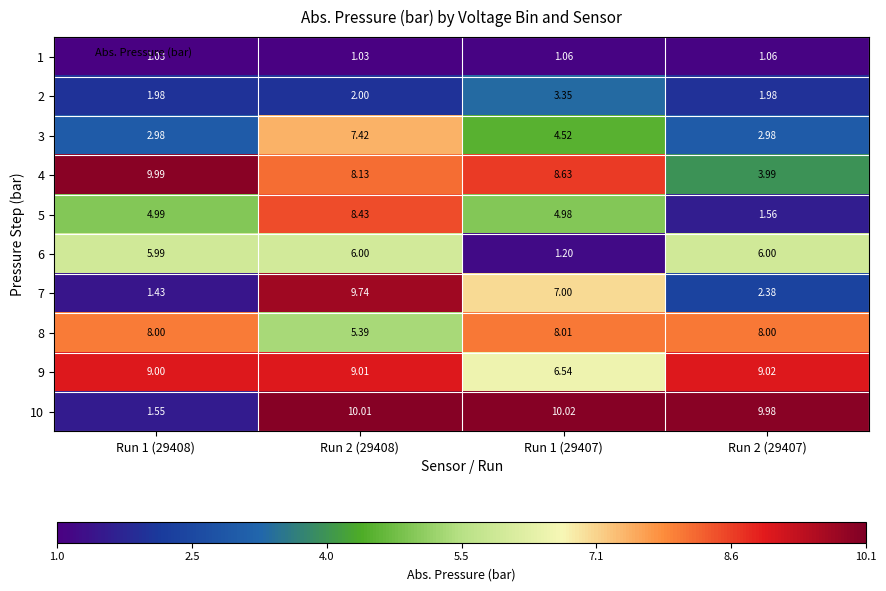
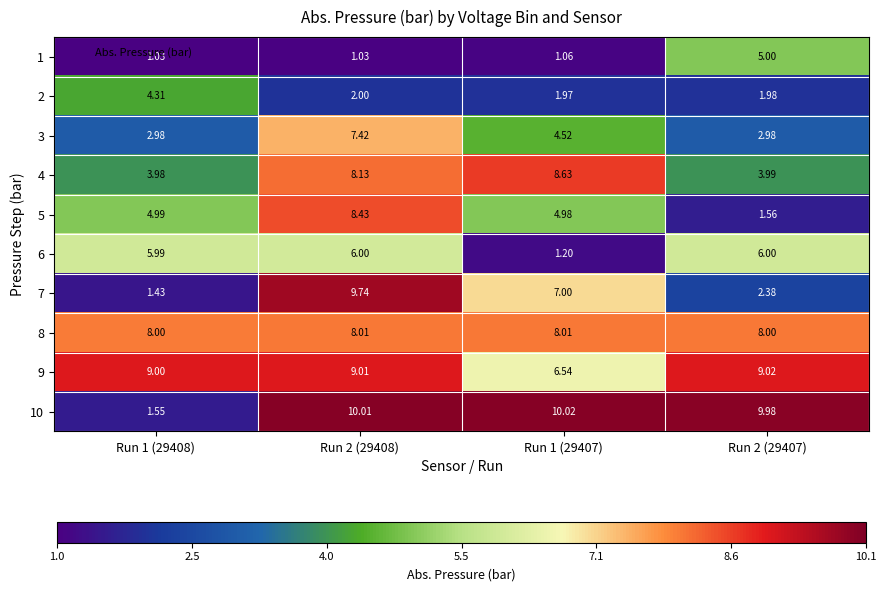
1, Run 2 (29407): 1.06 -> 5.00
2, Run 1 (29408): 1.98 -> 4.31
2, Run 1 (29407): 3.35 -> 1.97
4, Run 1 (29408): 9.99 -> 3.98
8, Run 2 (29408): 5.39 -> 8.01
